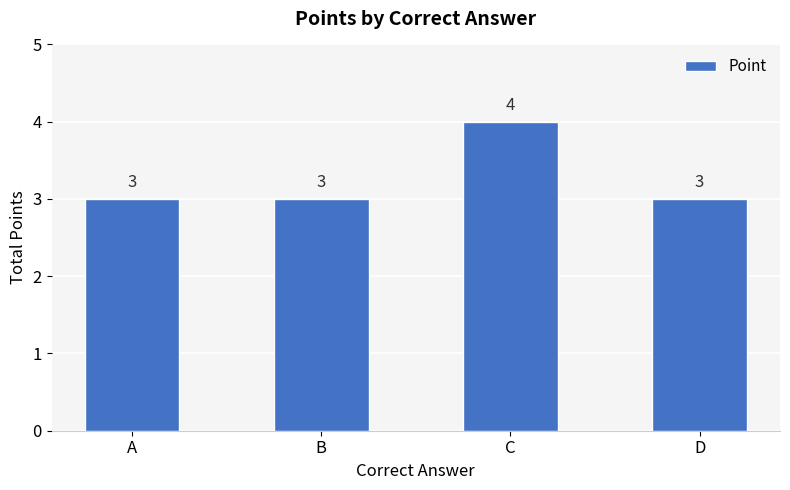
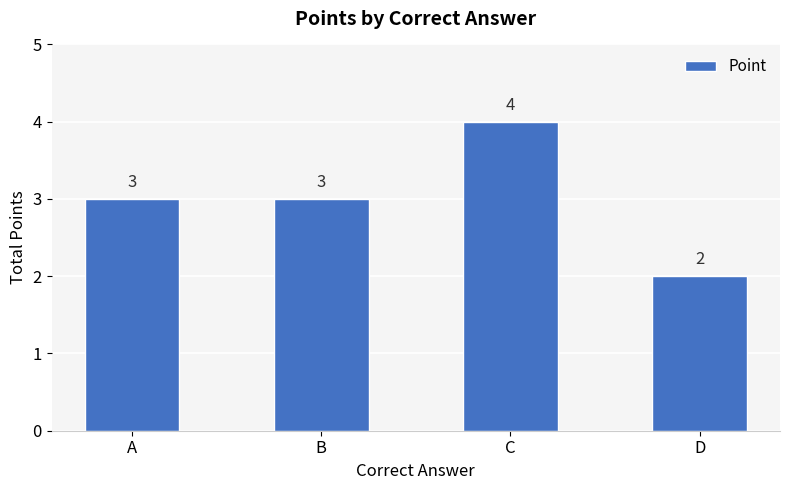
D: 3 -> 2
